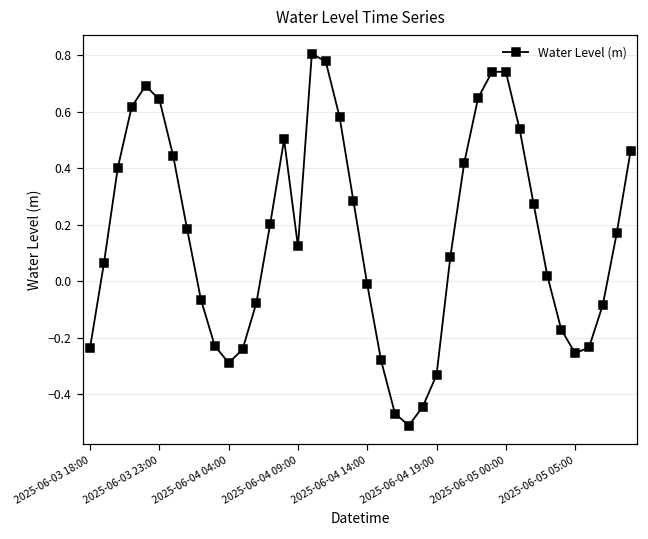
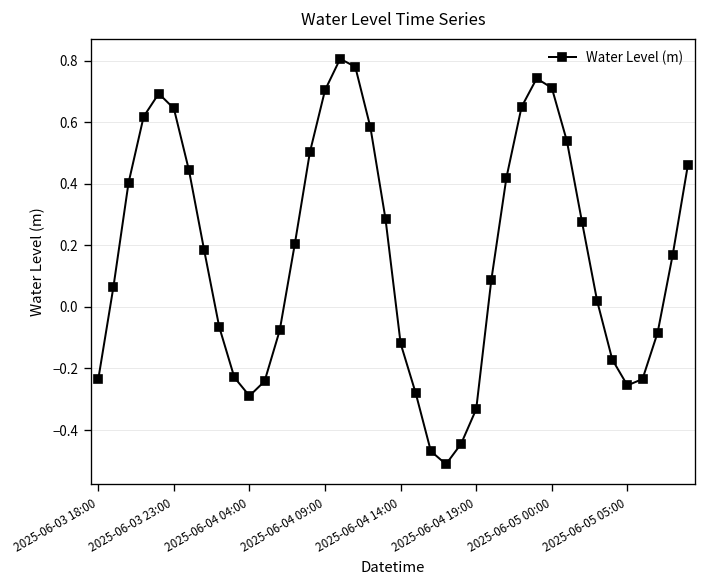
2025-06-04 09:00: 0.12 -> 0.70
2025-06-04 14:00: -0.01 -> -0.12
2025-06-05 00:00: 0.74 -> 0.71
